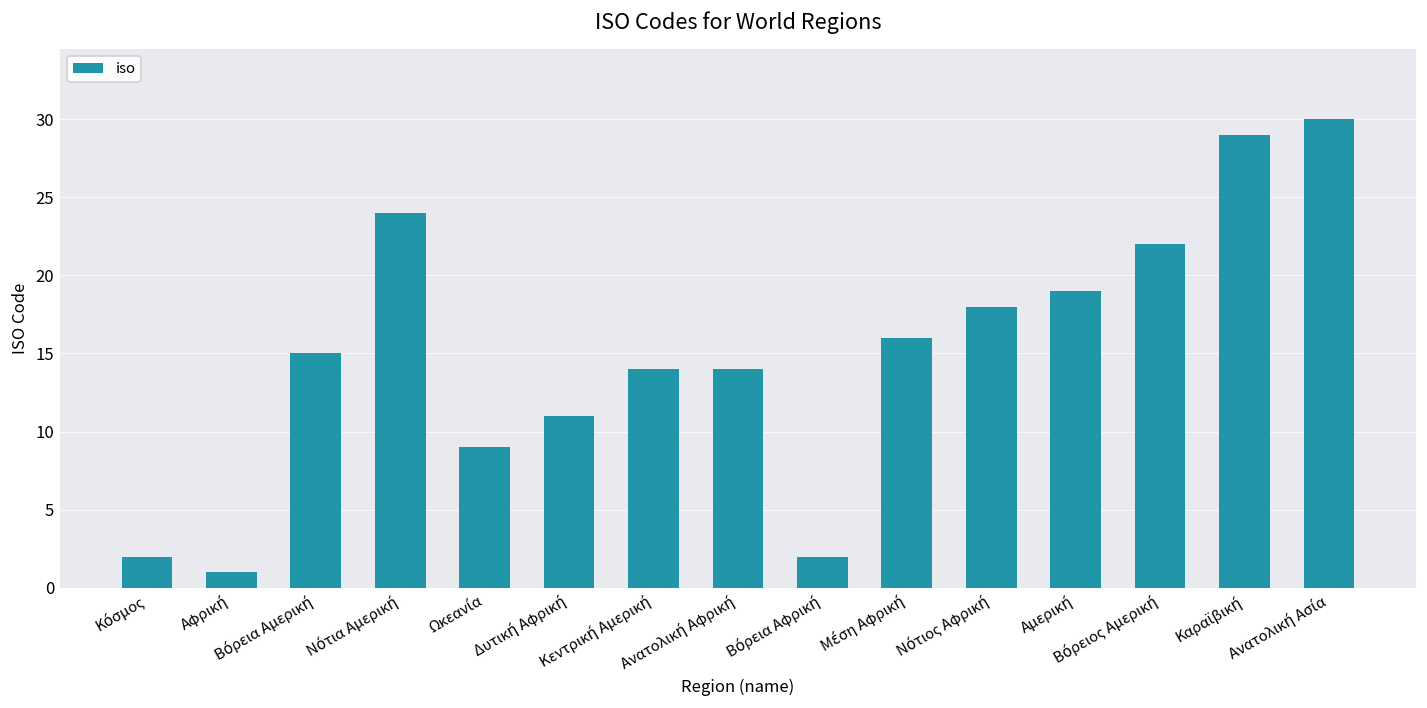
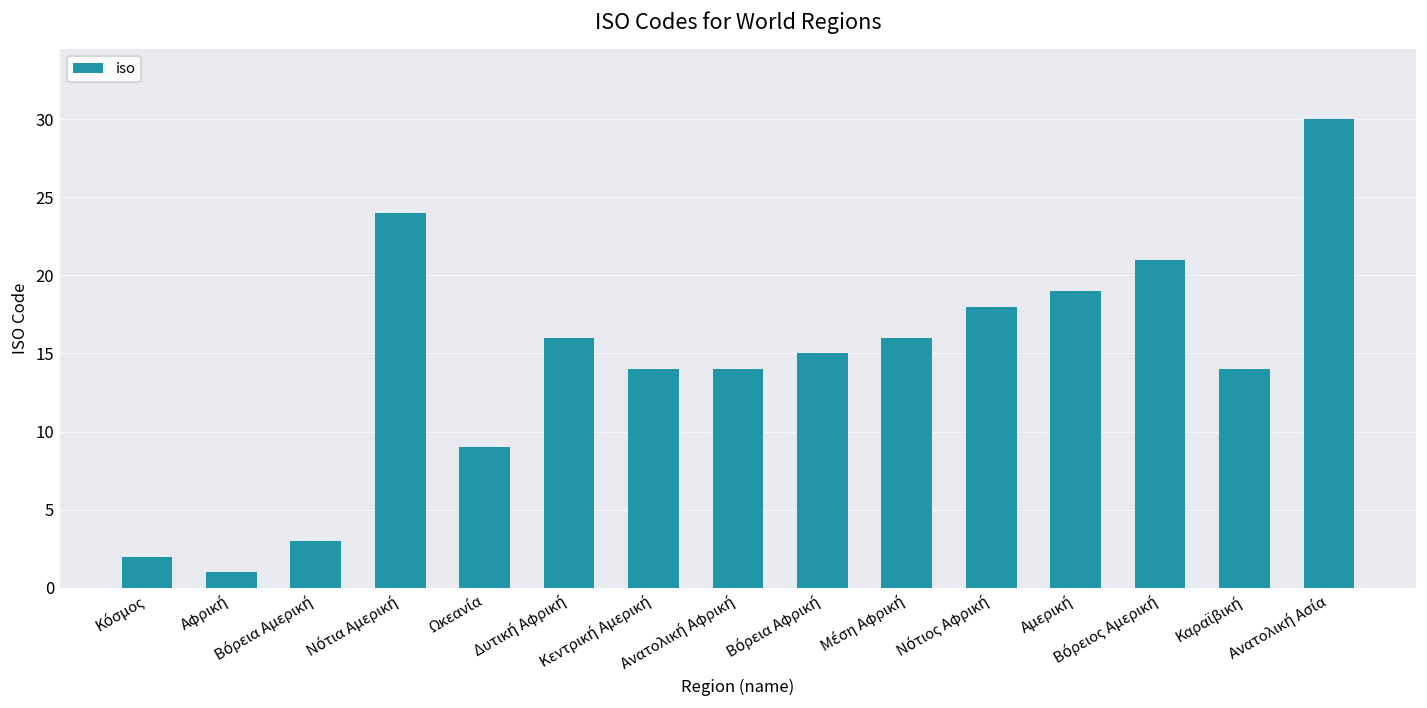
Βόρεια Αμερική: 15 -> 3
Δυτική Αφρική: 11 -> 16
Βόρεια Αφρική: 2 -> 15
Βόρειος Αμερική: 22 -> 21
Καραϊβική: 29 -> 14
